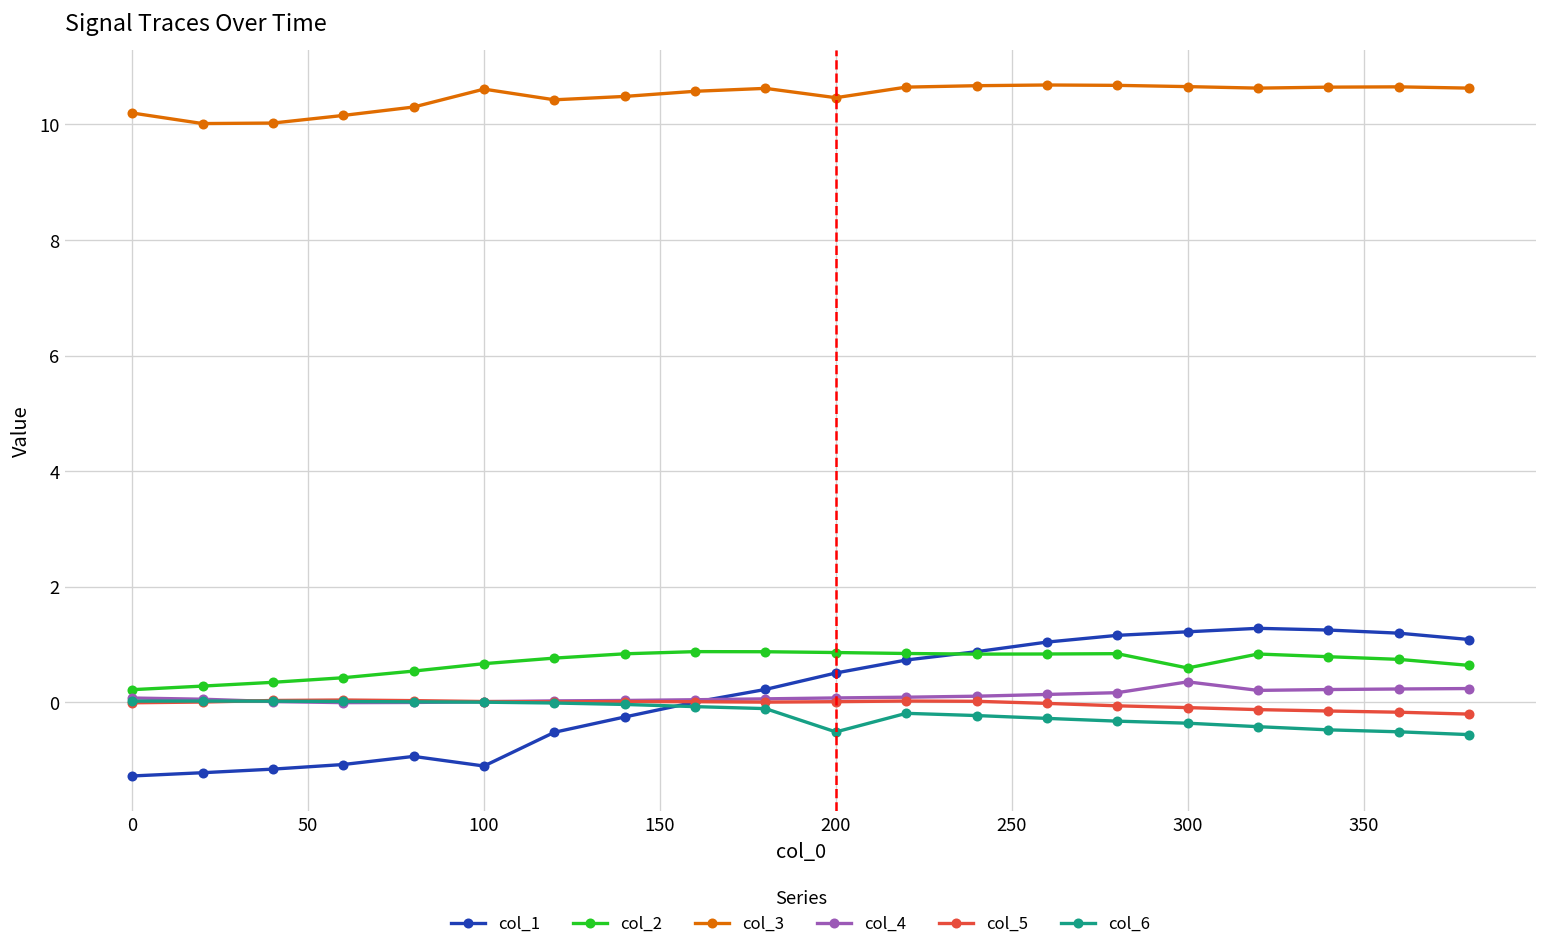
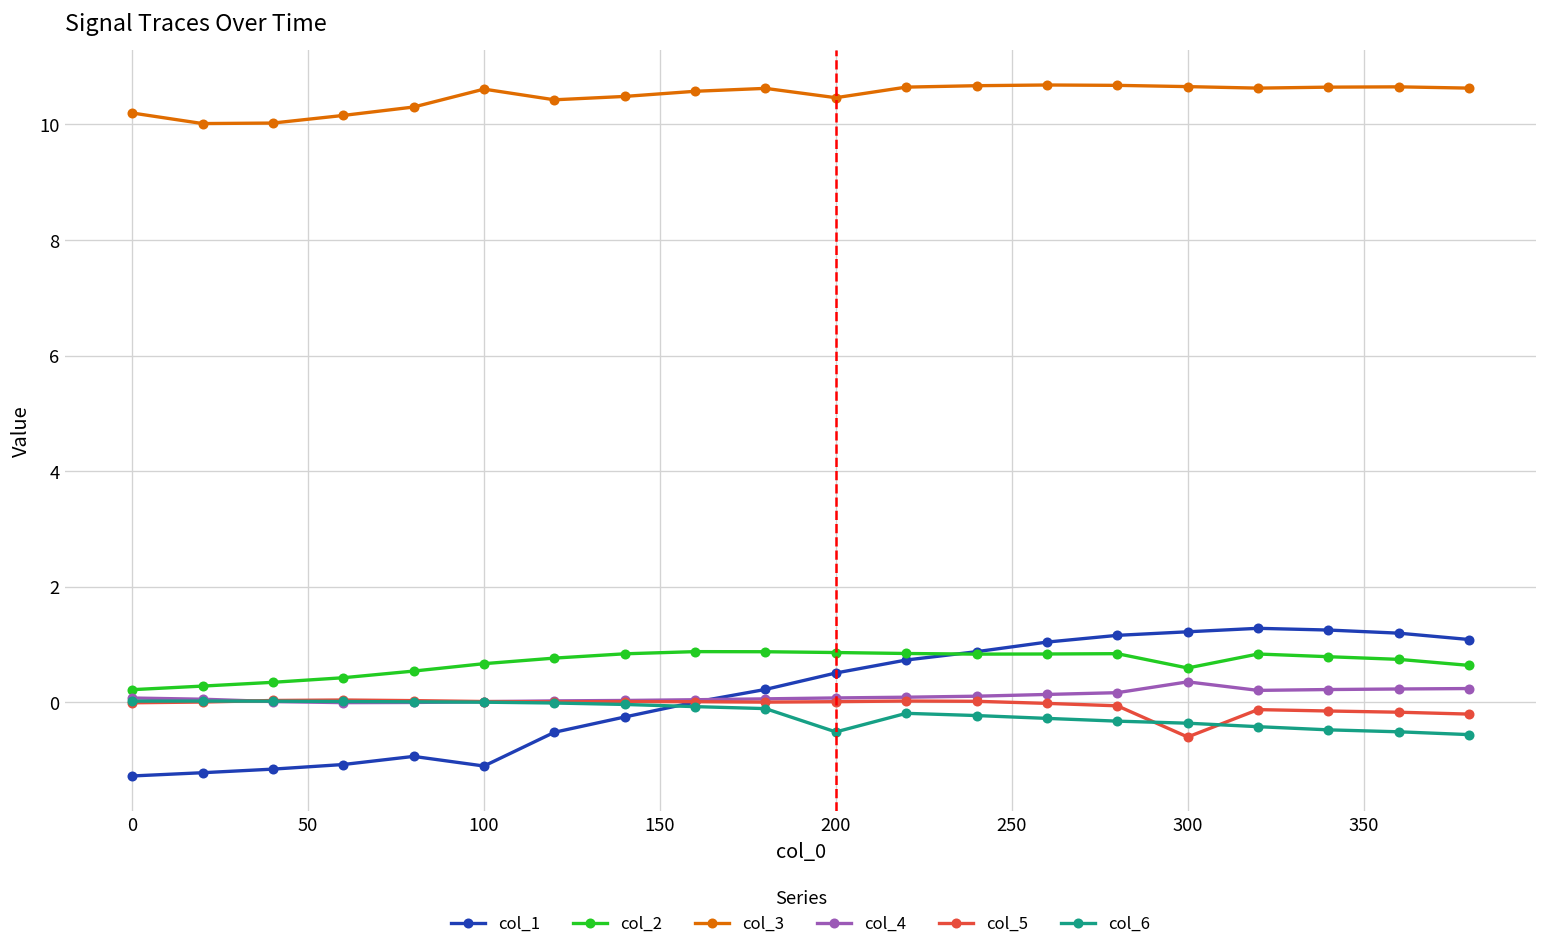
col_5, 300: -0.1 -> -0.6
